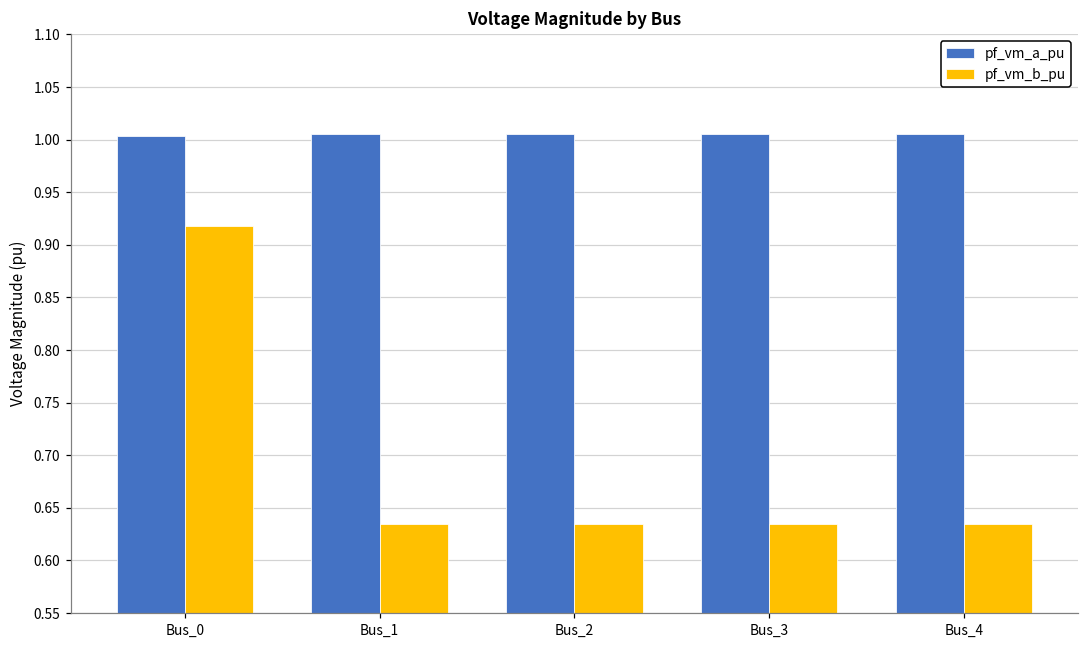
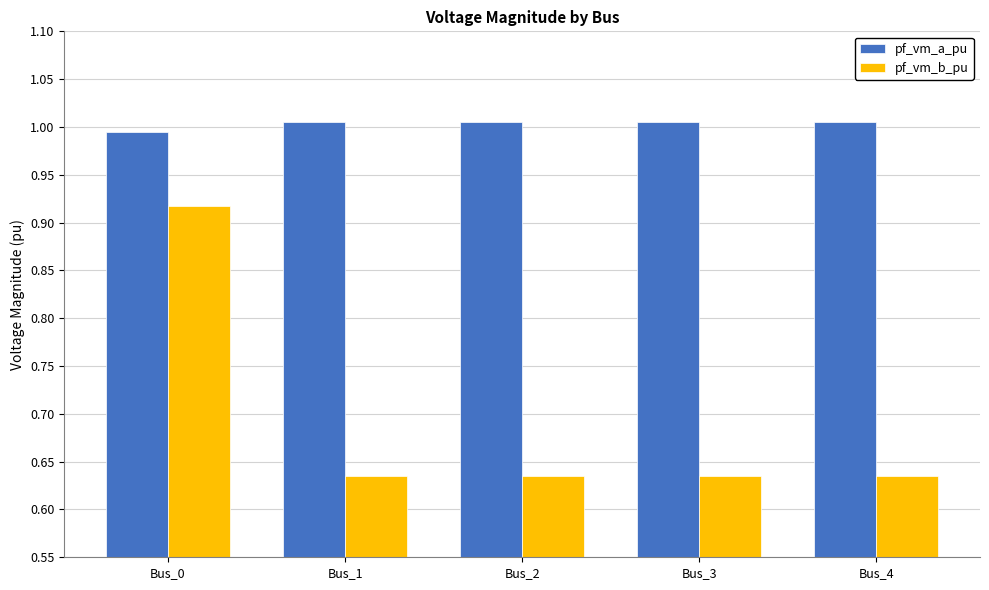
pf_vm_a_pu, Bus_0: 1.00 -> 0.99
